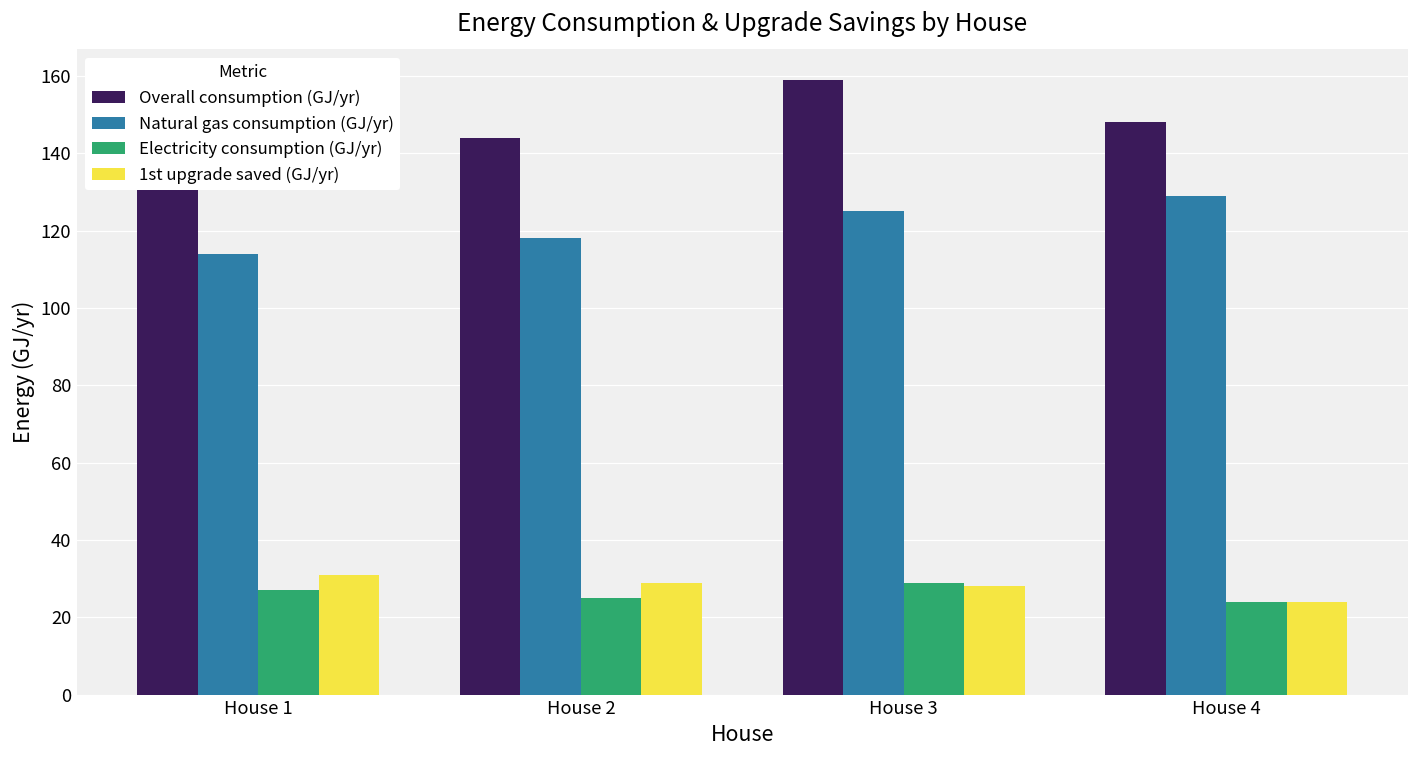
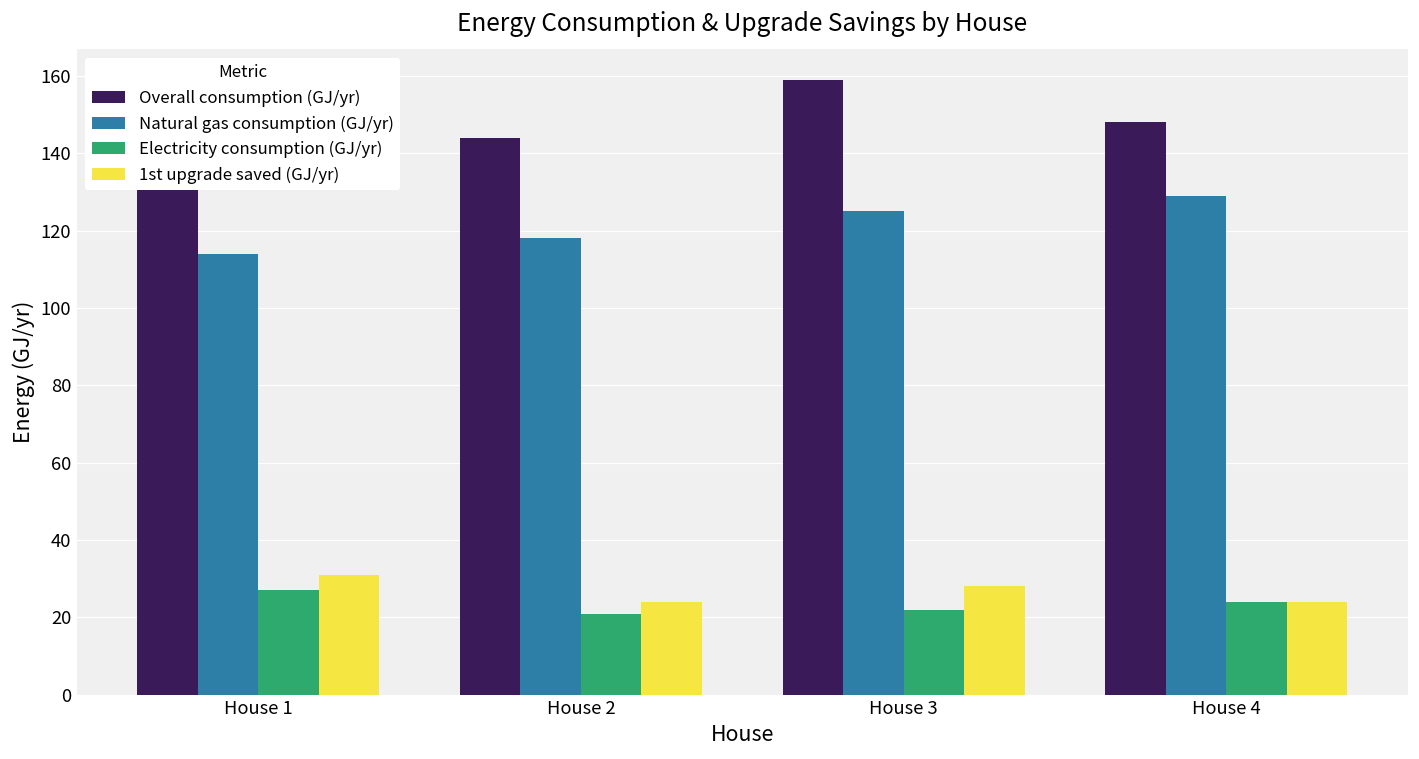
Electricity consumption (GJ/yr), House 2: 25 -> 21
1st upgrade saved (GJ/yr), House 2: 29 -> 24
Electricity consumption (GJ/yr), House 3: 29 -> 22
